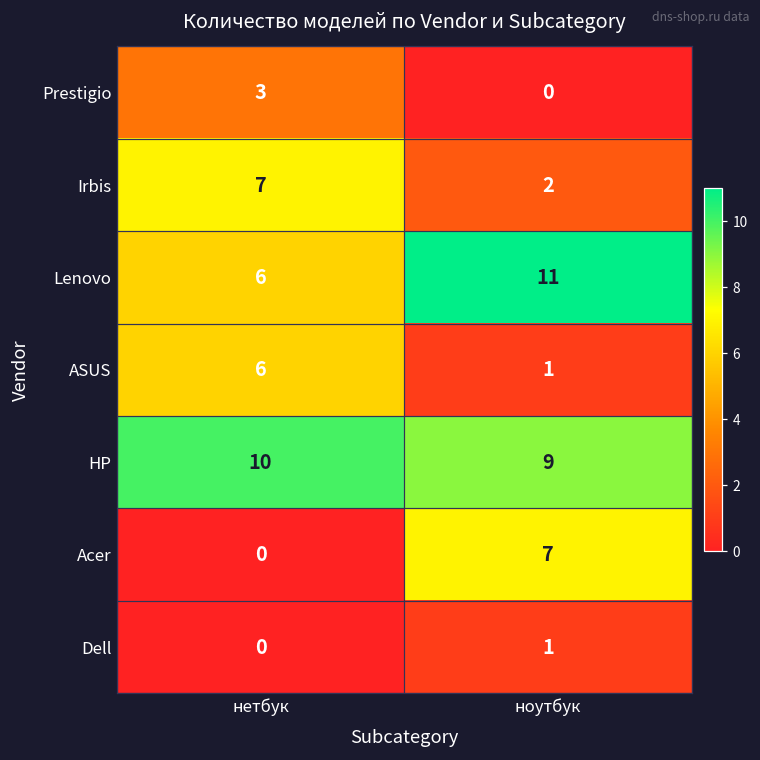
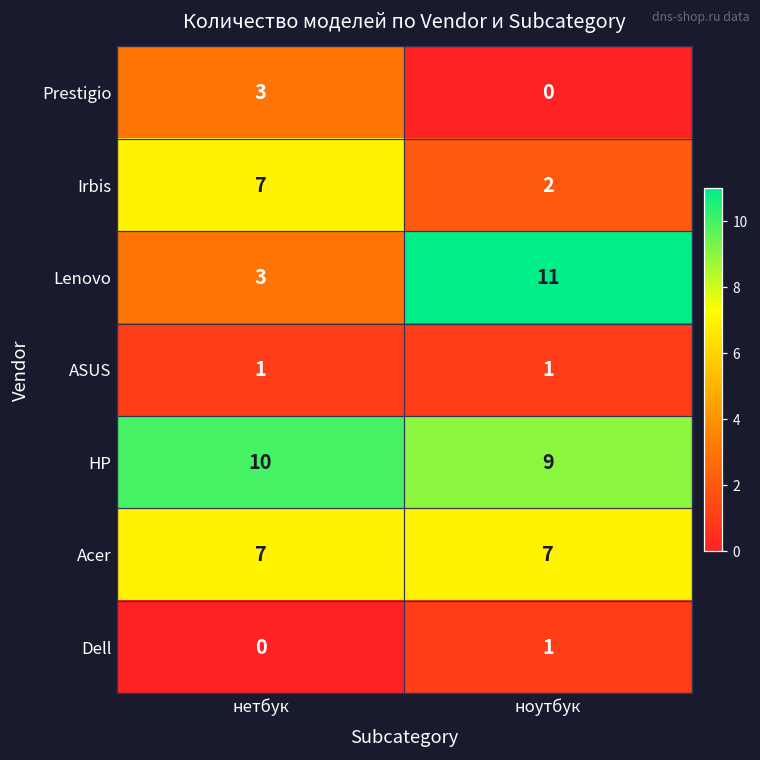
Lenovo, нетбук: 6 -> 3
ASUS, нетбук: 6 -> 1
Acer, нетбук: 0 -> 7
